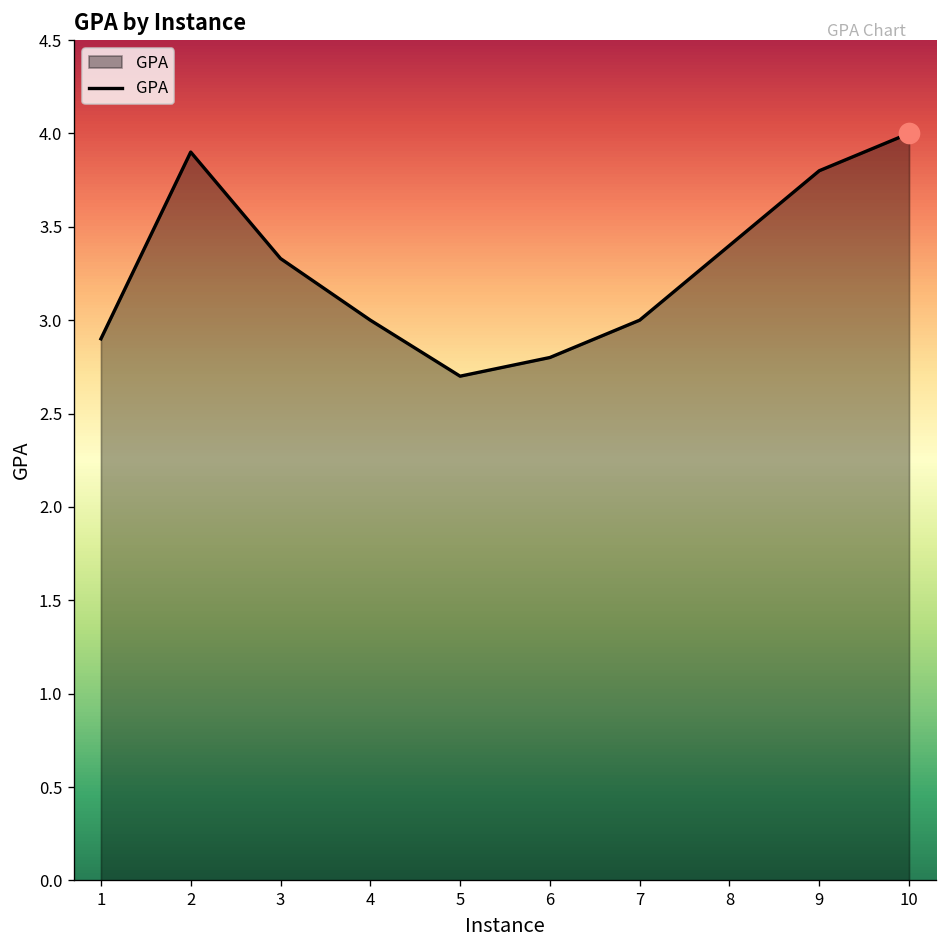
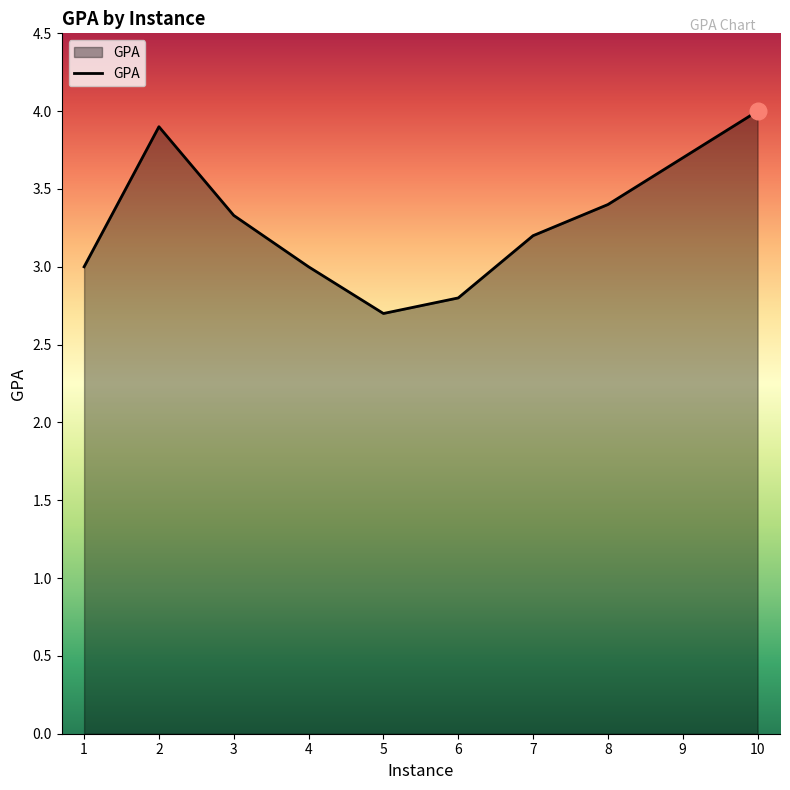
GPA, 1: 2.9 -> 3.0
GPA, 7: 3.0 -> 3.2
GPA, 9: 3.8 -> 3.7
